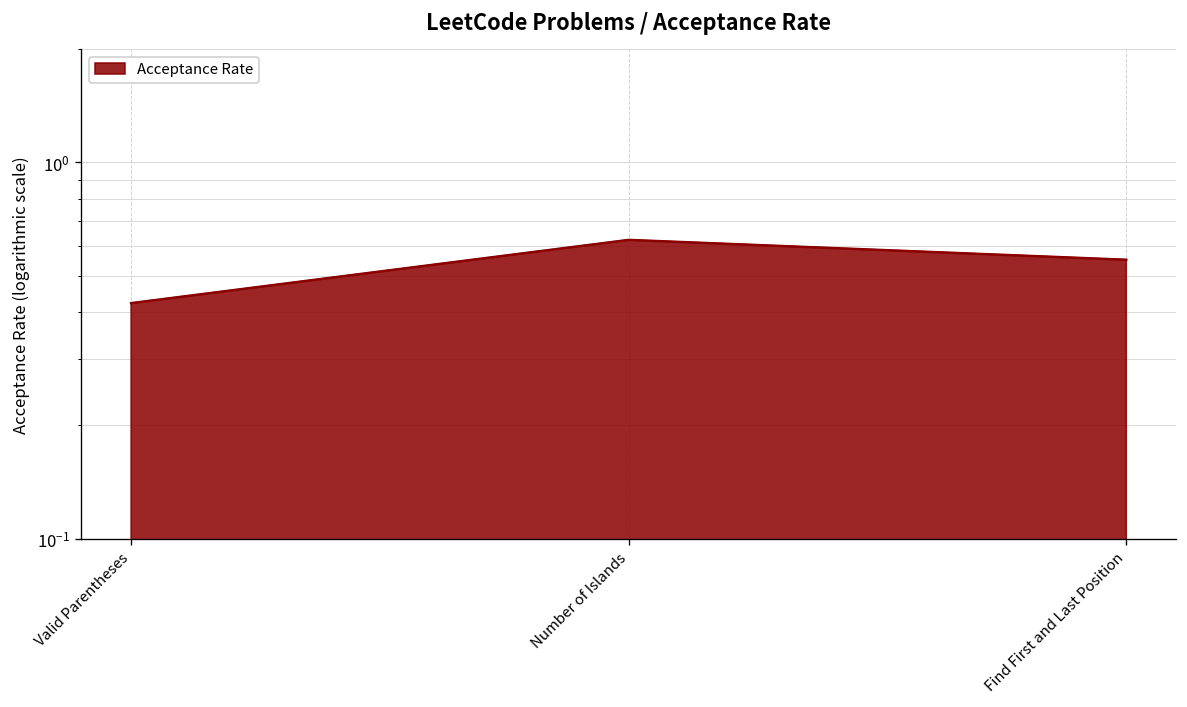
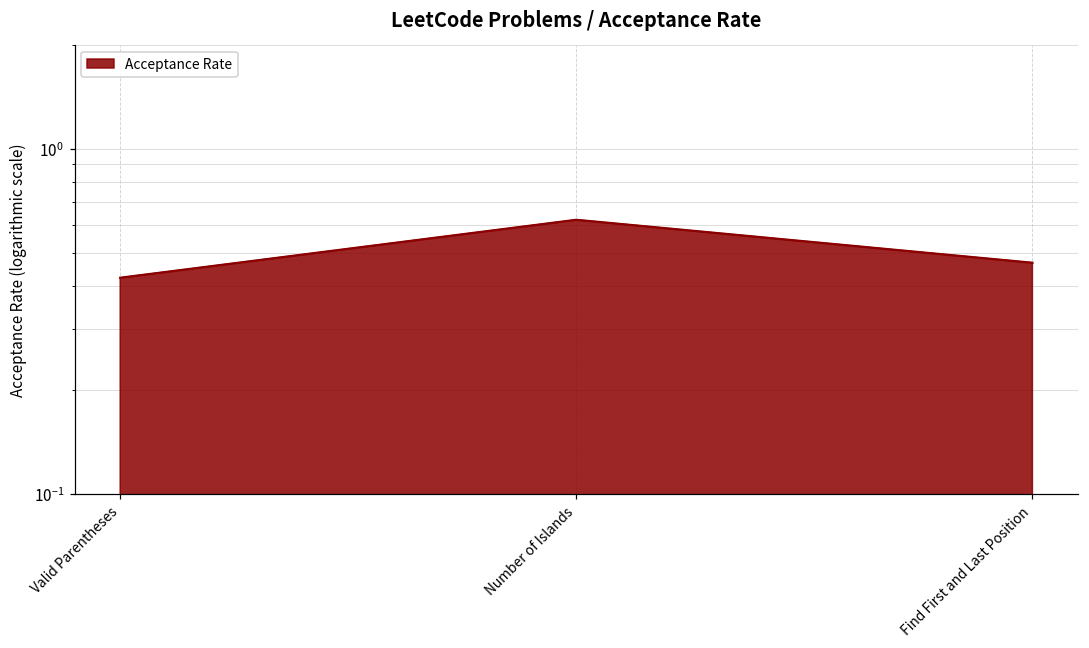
Find First and Last Position: 0.55 -> 0.47
